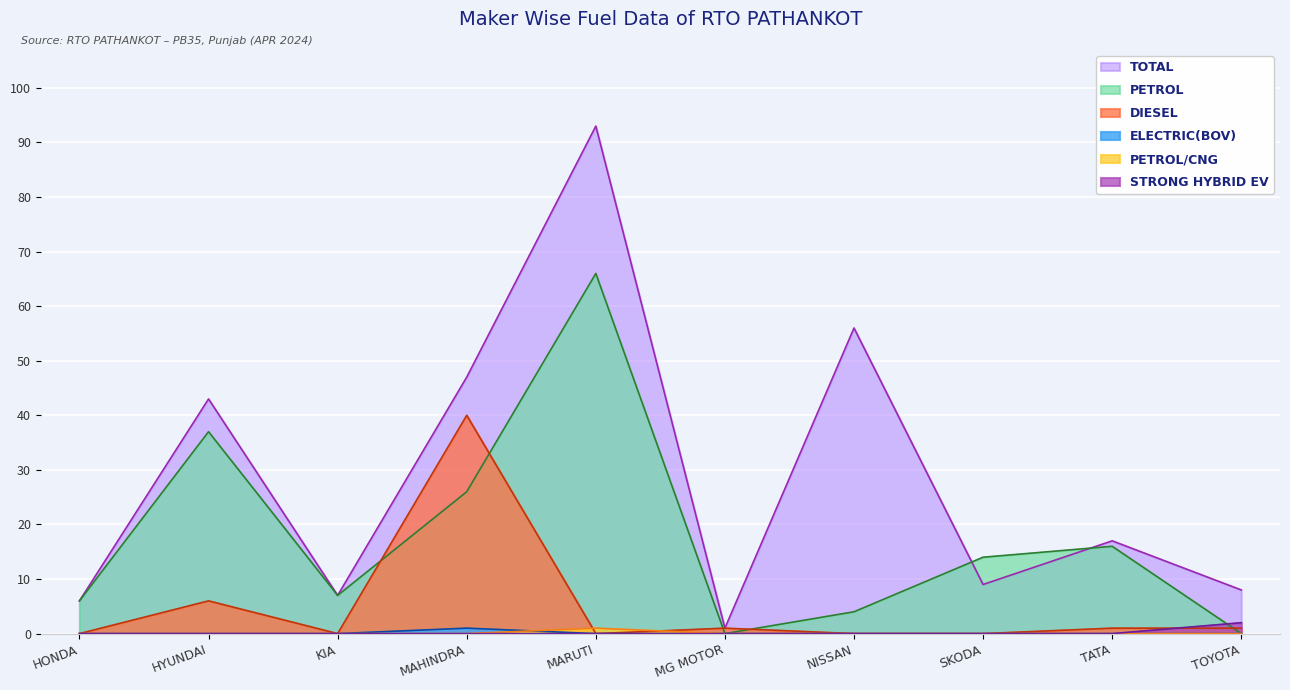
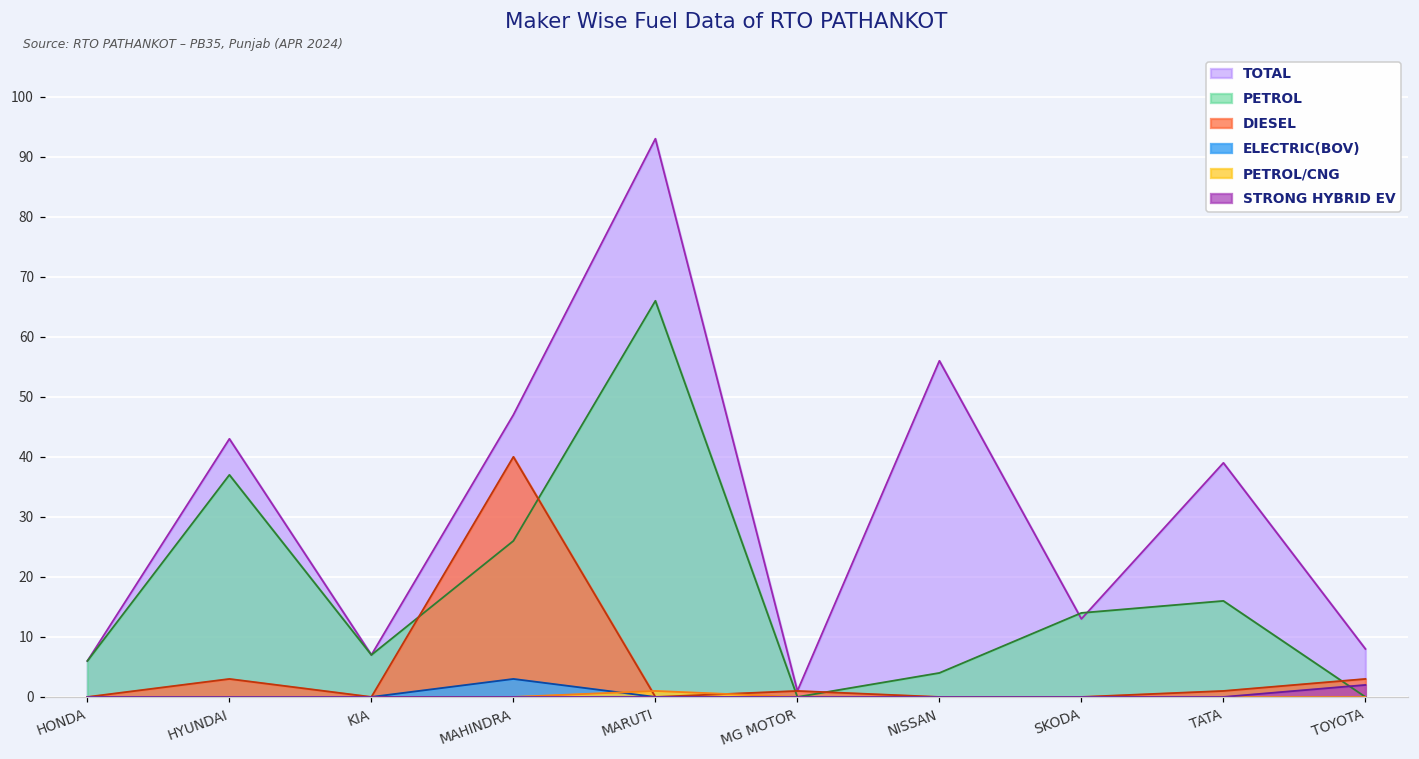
DIESEL, HYUNDAI: 6 -> 3
ELECTRIC(BOV), MAHINDRA: 1 -> 3
TOTAL, SKODA: 9 -> 13
TOTAL, TATA: 17 -> 39
DIESEL, TOYOTA: 1 -> 3
